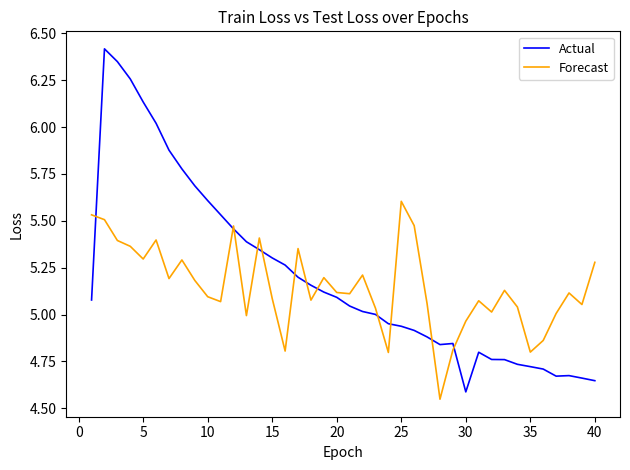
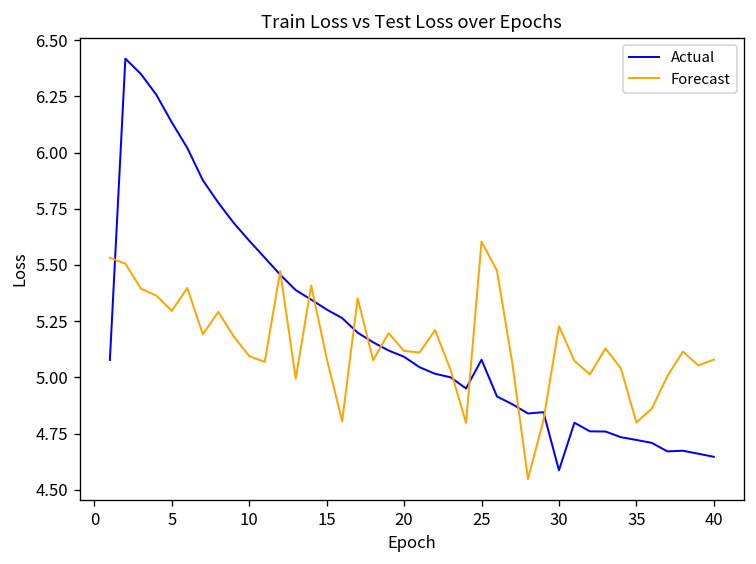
Actual, 25: 4.94 -> 5.08
Forecast, 30: 4.96 -> 5.23
Forecast, 40: 5.28 -> 5.08
